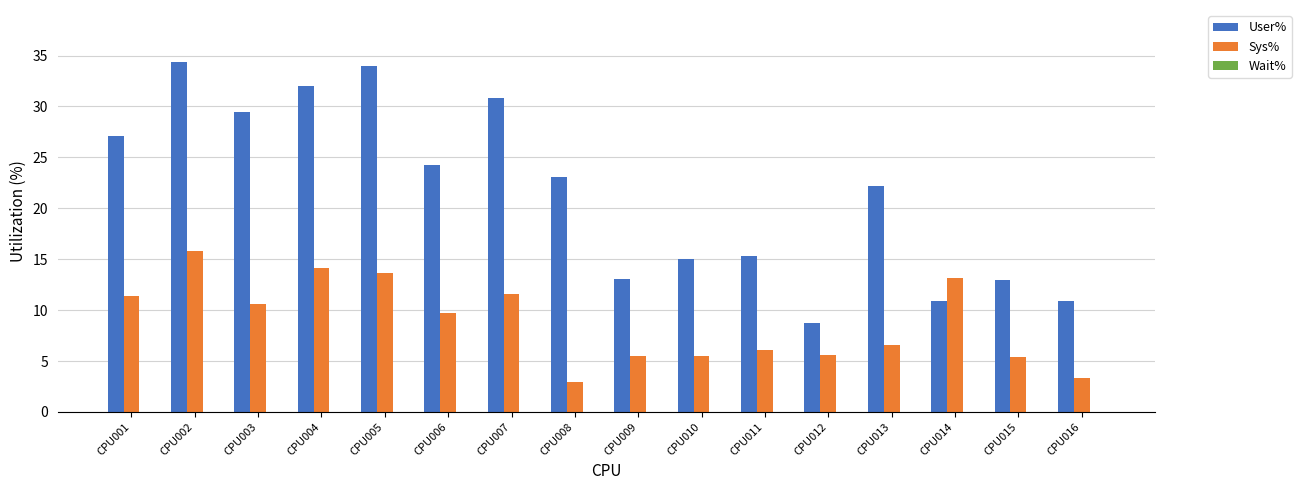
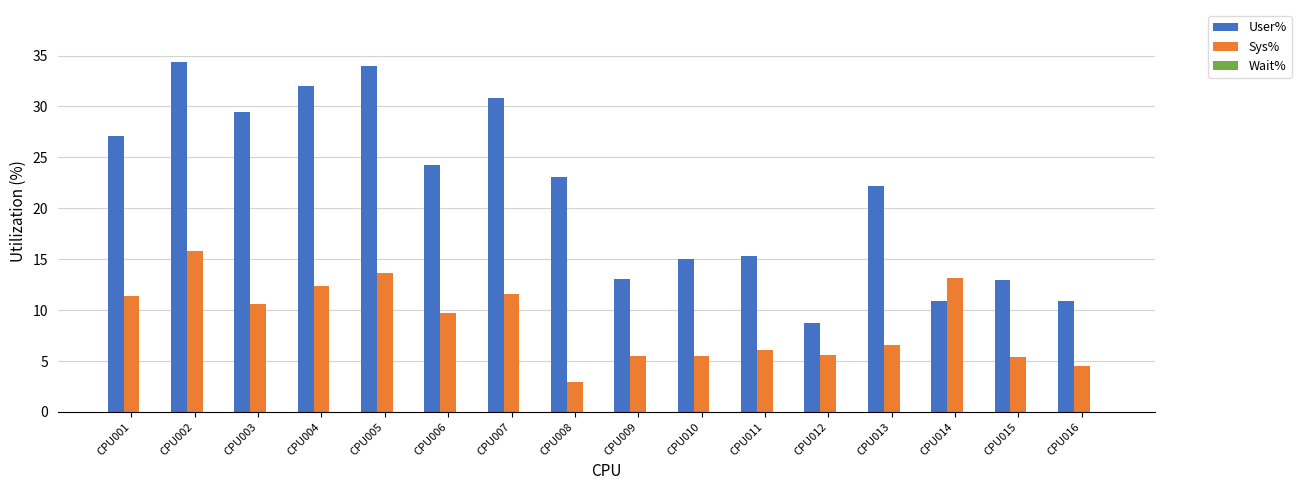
Sys%, CPU004: 14.2 -> 12.4
Sys%, CPU016: 3.3 -> 4.5
